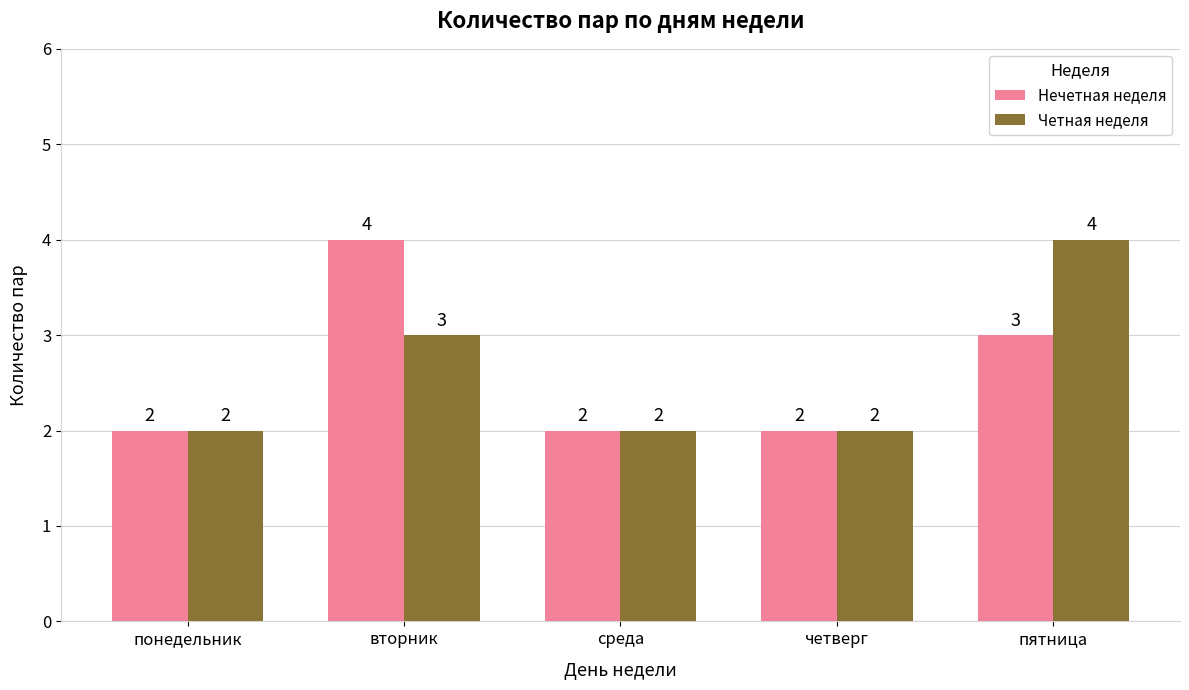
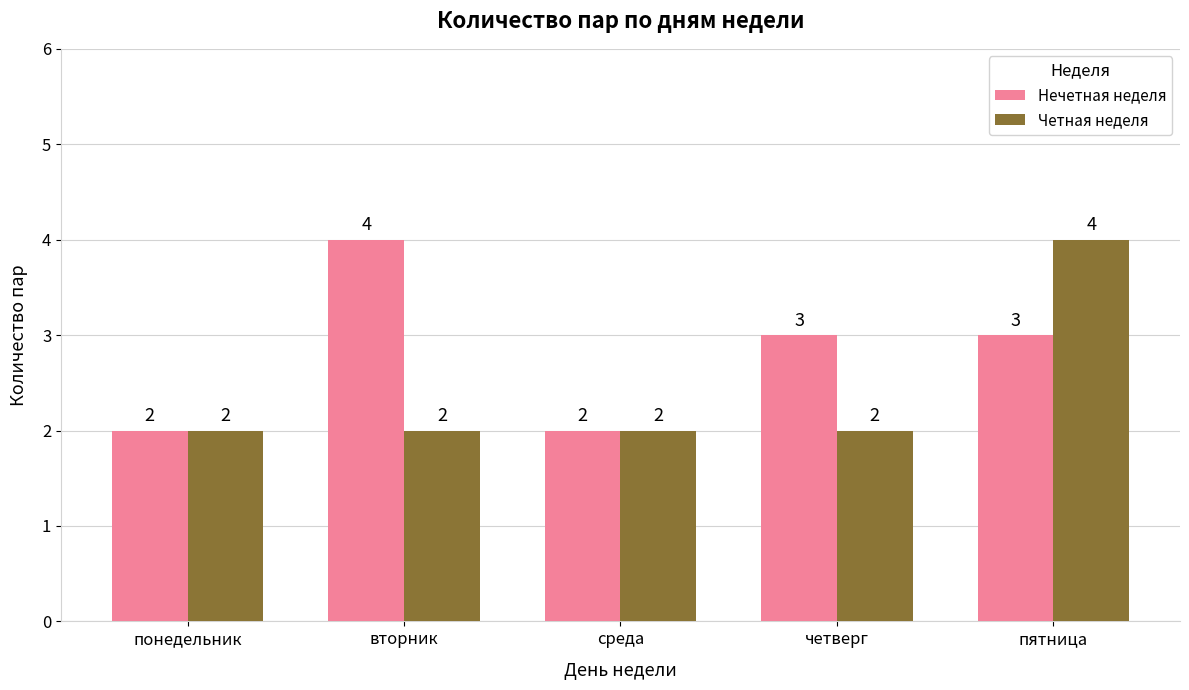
Четная неделя, вторник: 3 -> 2
Нечетная неделя, четверг: 2 -> 3
